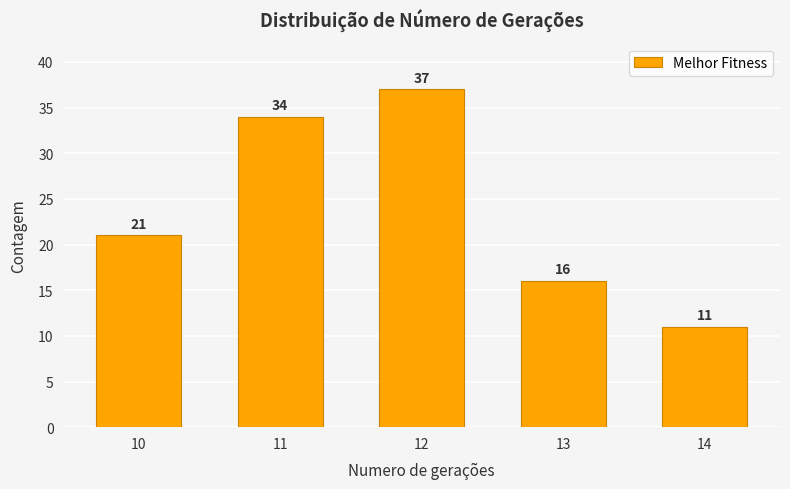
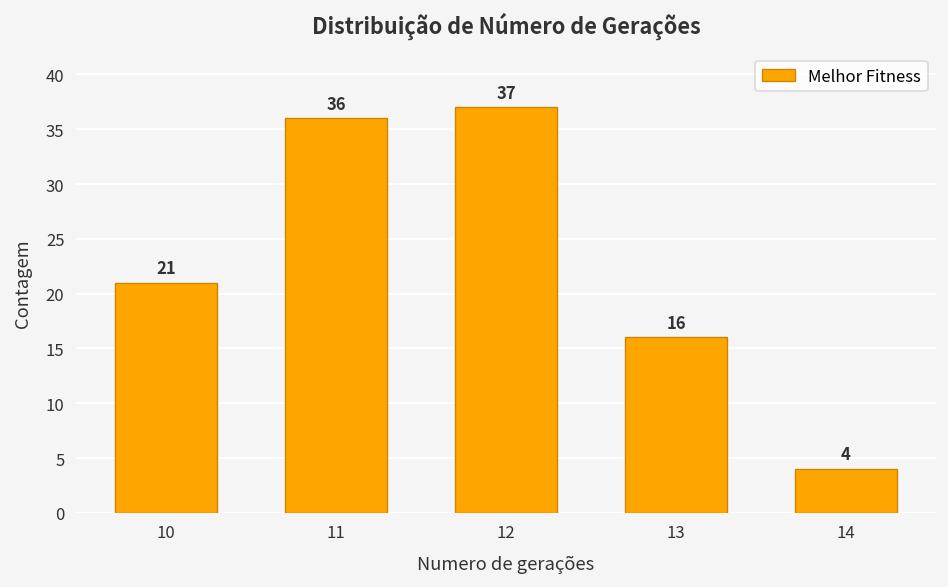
11: 34 -> 36
14: 11 -> 4
